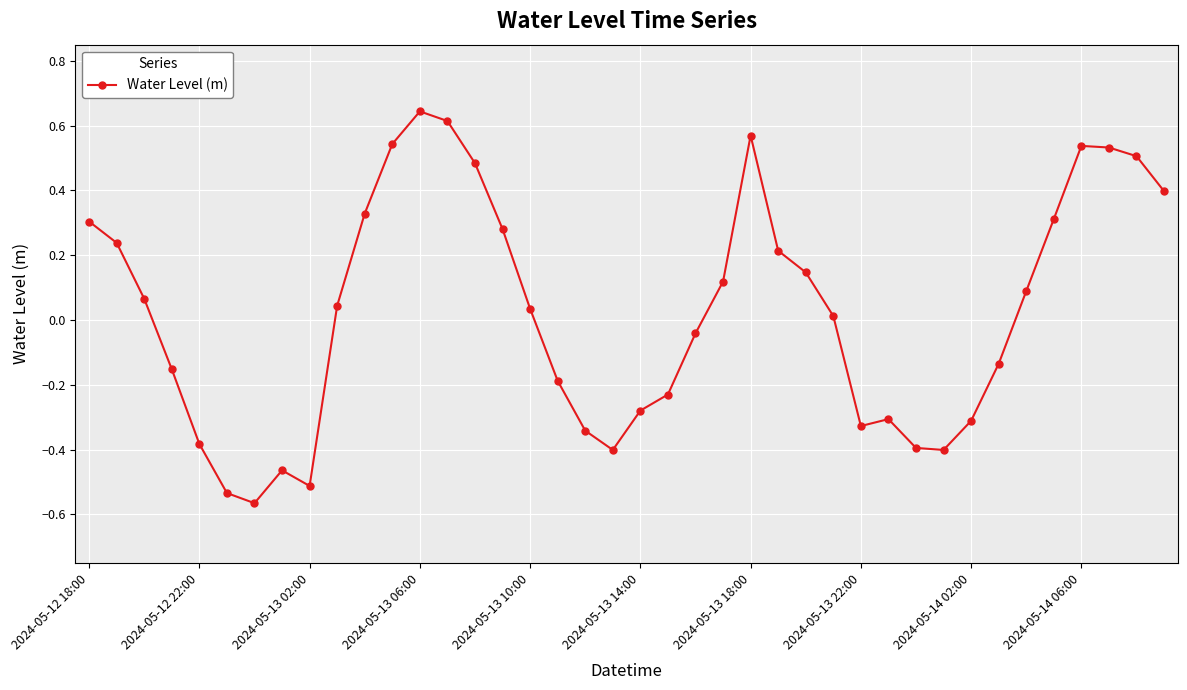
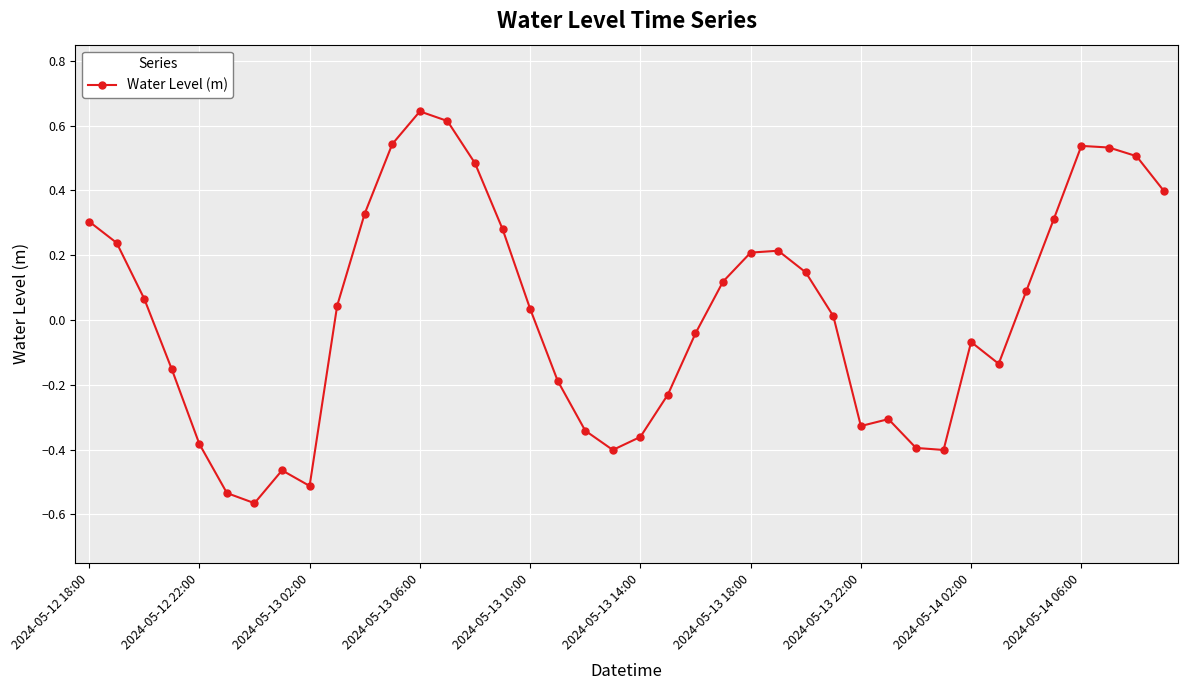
2024-05-13 14:00: -0.28 -> -0.36
2024-05-13 18:00: 0.57 -> 0.21
2024-05-14 02:00: -0.31 -> -0.07
